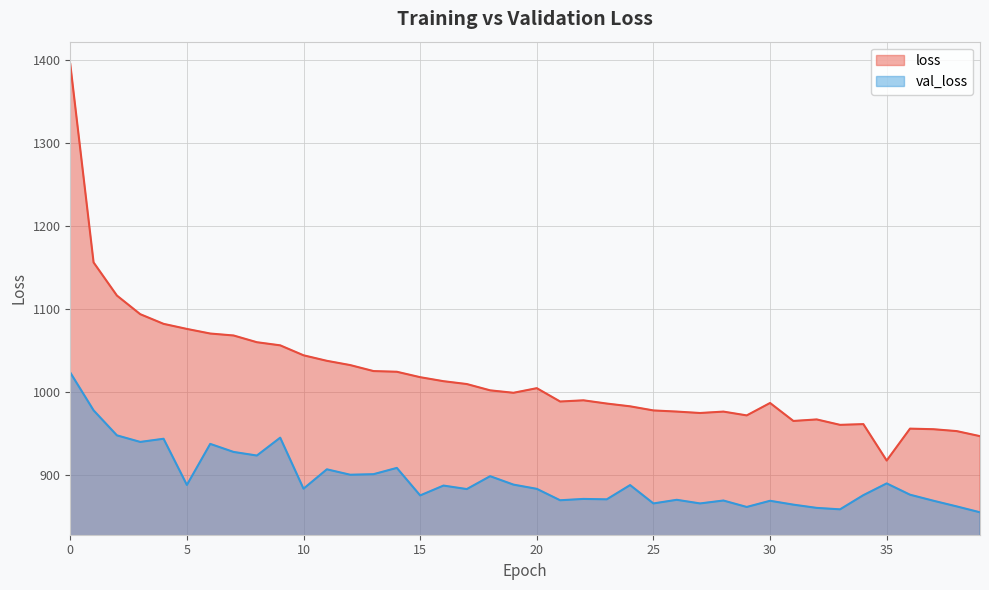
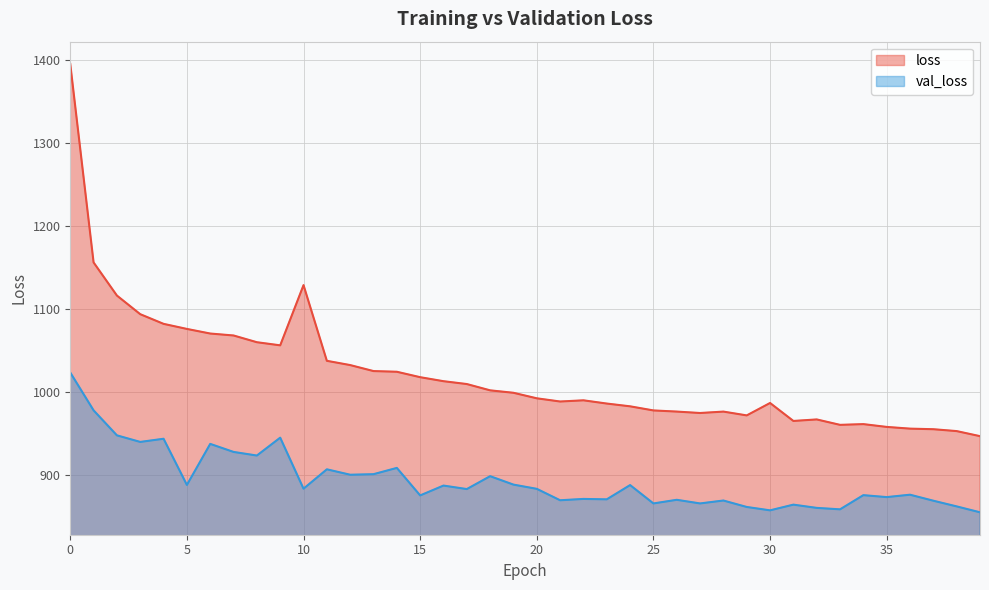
loss, 10: 1040 -> 1130
loss, 20: 1000 -> 990
val_loss, 30: 870 -> 860
loss, 35: 920 -> 960
val_loss, 35: 890 -> 870
